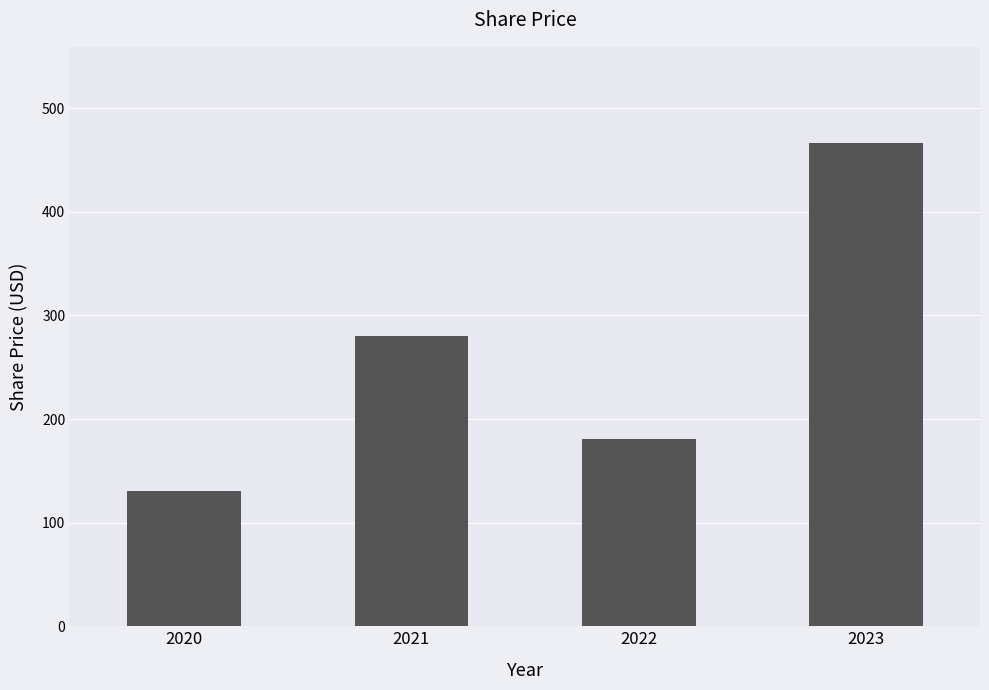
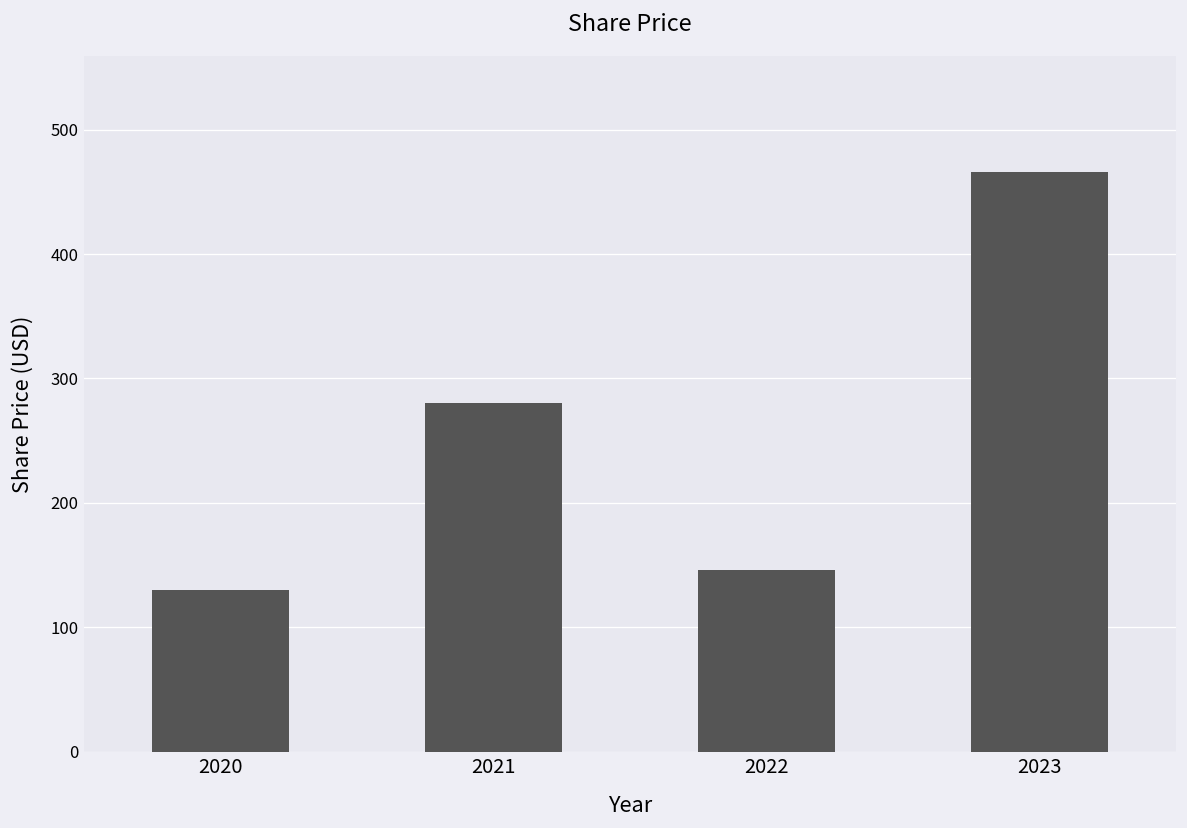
2022: 181 -> 146
